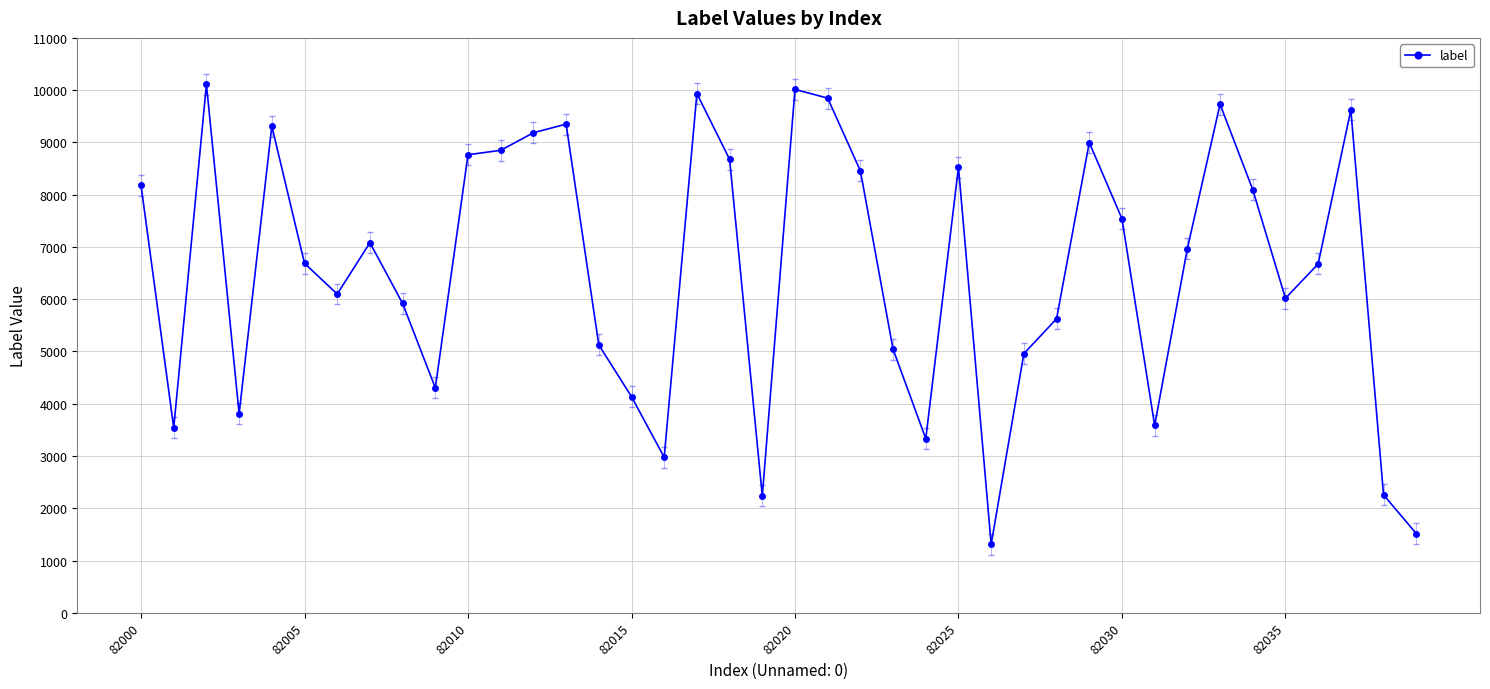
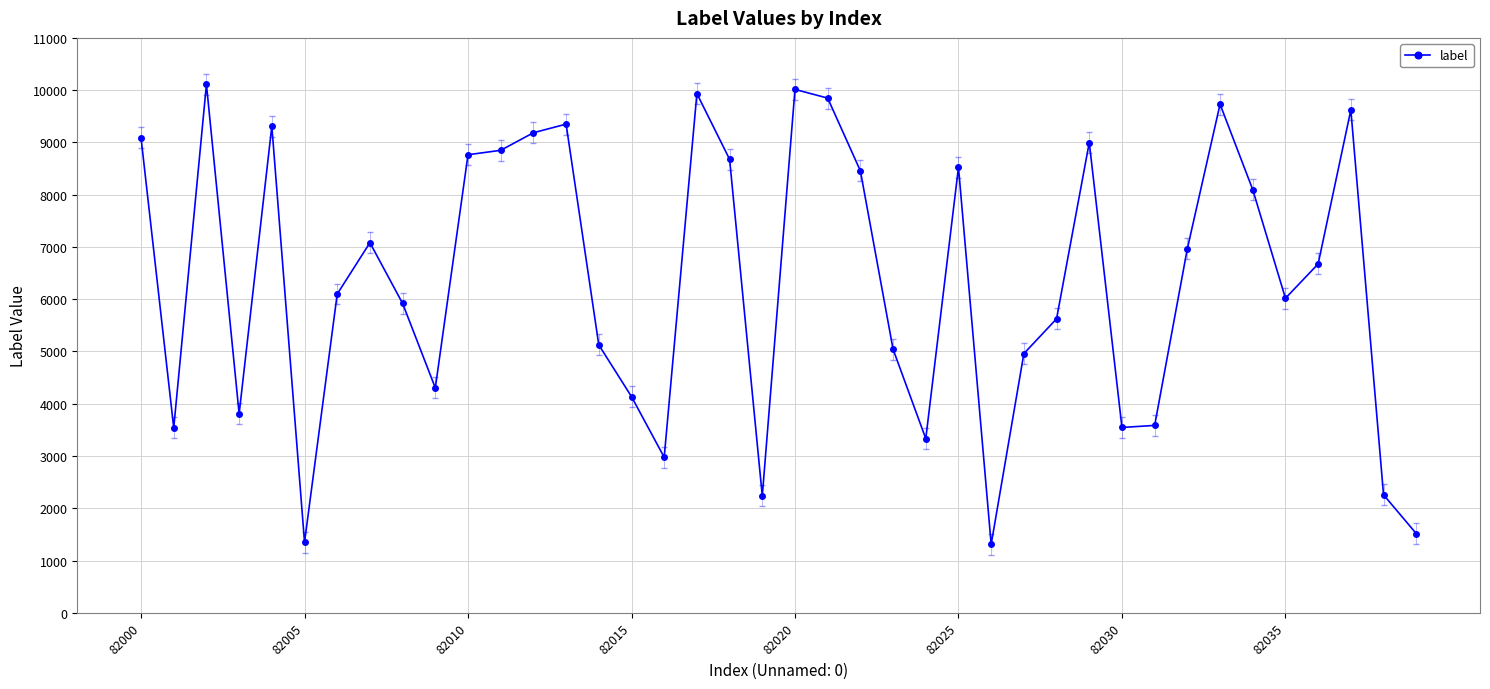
label, 82000: 8200 -> 9100
label, 82005: 6700 -> 1300
label, 82030: 7500 -> 3500
